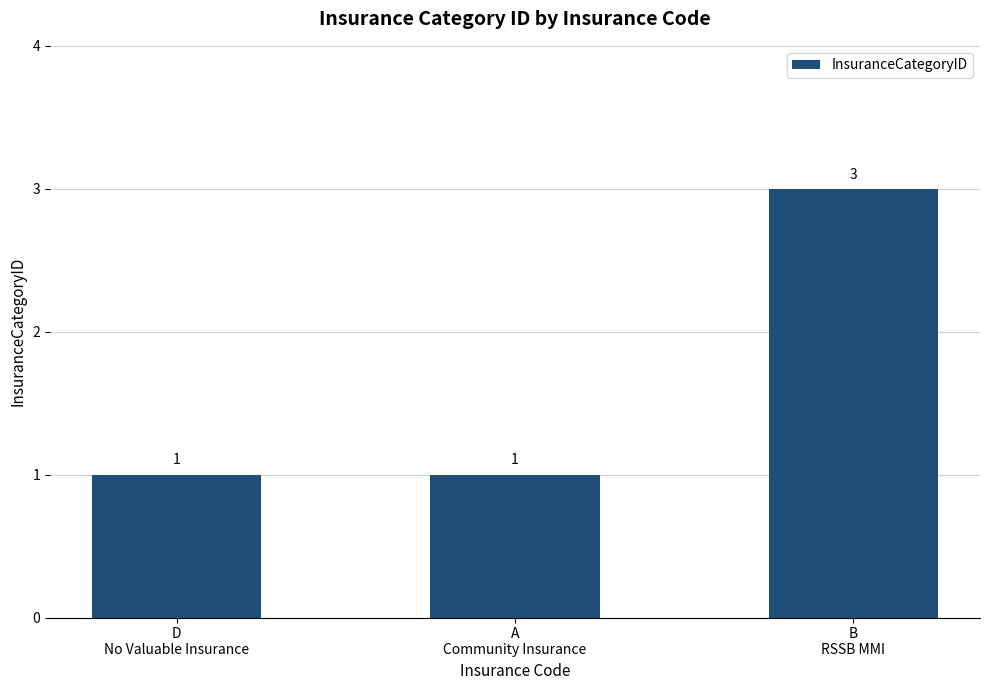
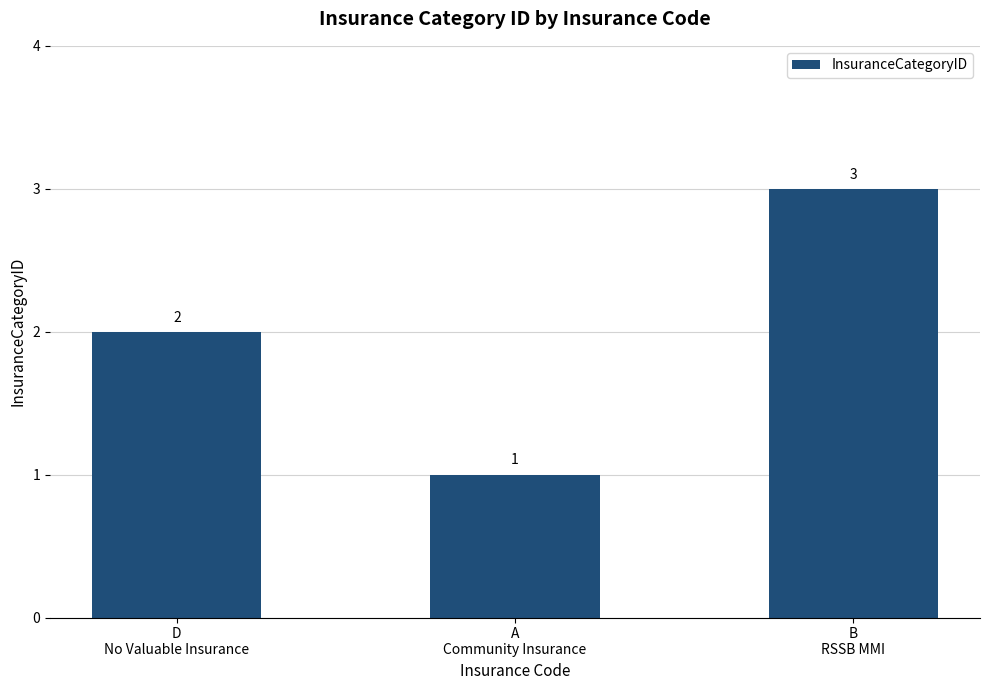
D No Valuable Insurance: 1 -> 2
